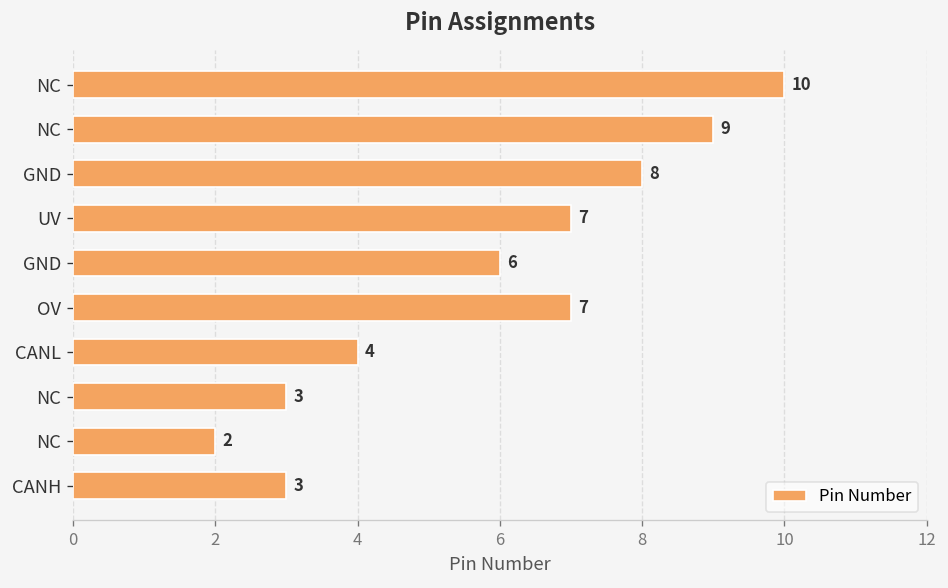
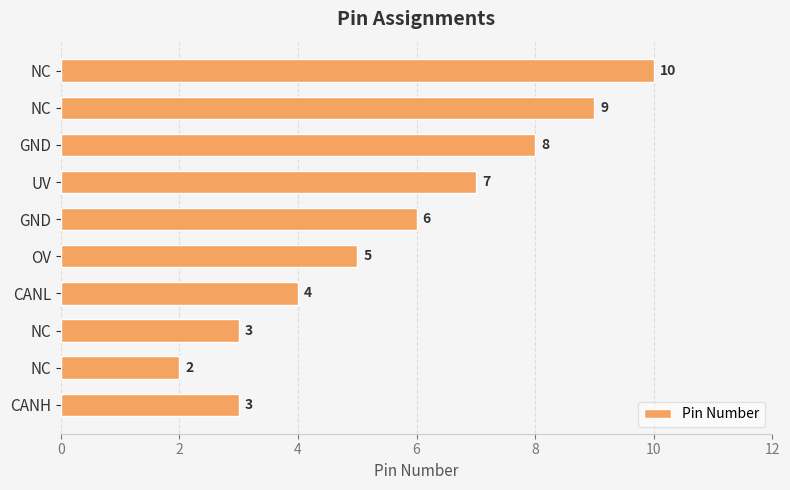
OV: 7 -> 5
